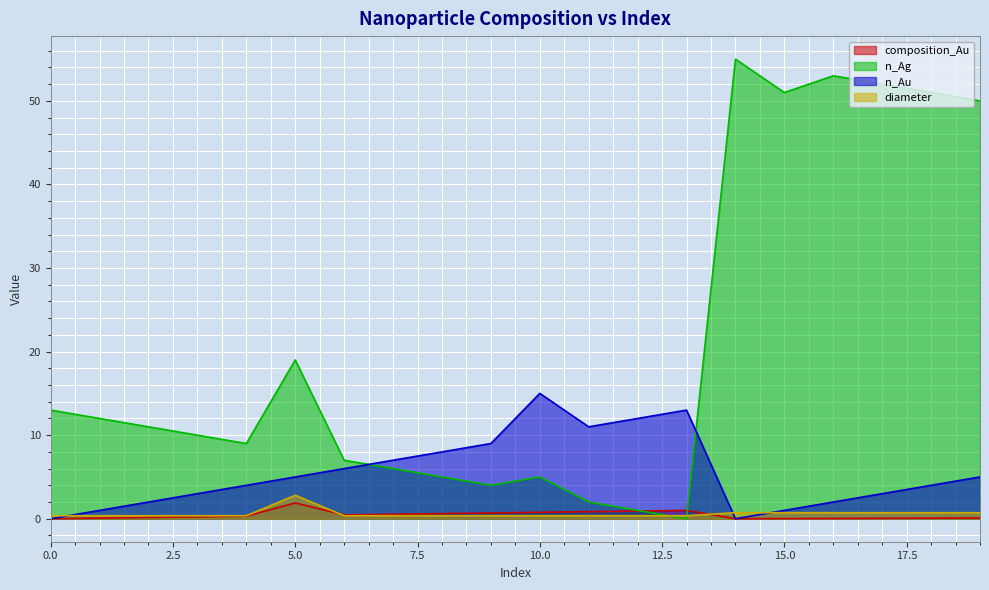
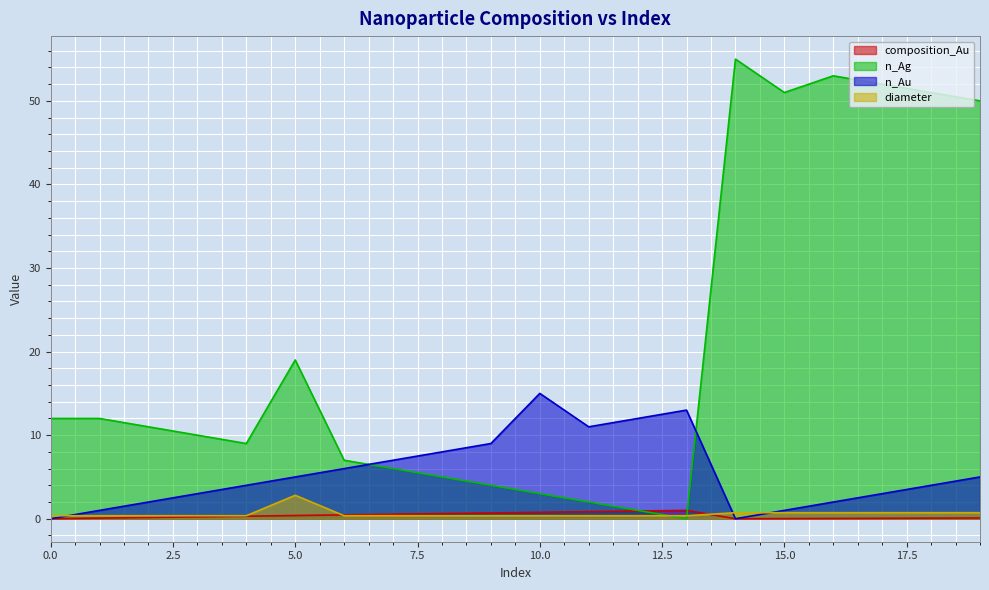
n_Ag, 0.0: 13 -> 12
composition_Au, 5.0: 2 -> 0
n_Ag, 10.0: 5 -> 3
